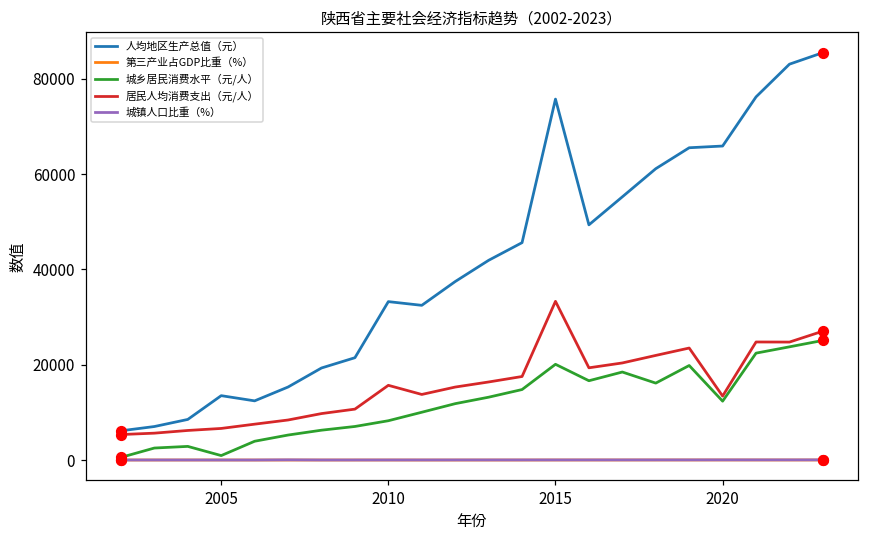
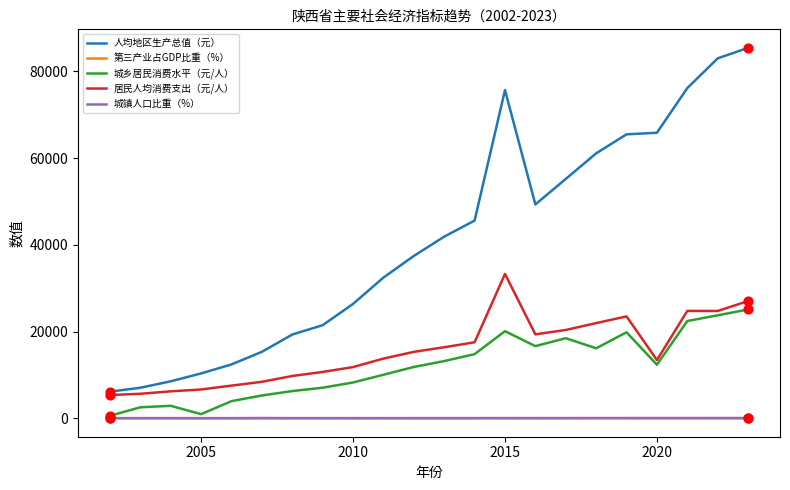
人均地区生产总值（元）, 2005: 14000 -> 10000
人均地区生产总值（元）, 2010: 33000 -> 26000
居民人均消费支出（元/人）, 2010: 16000 -> 12000
